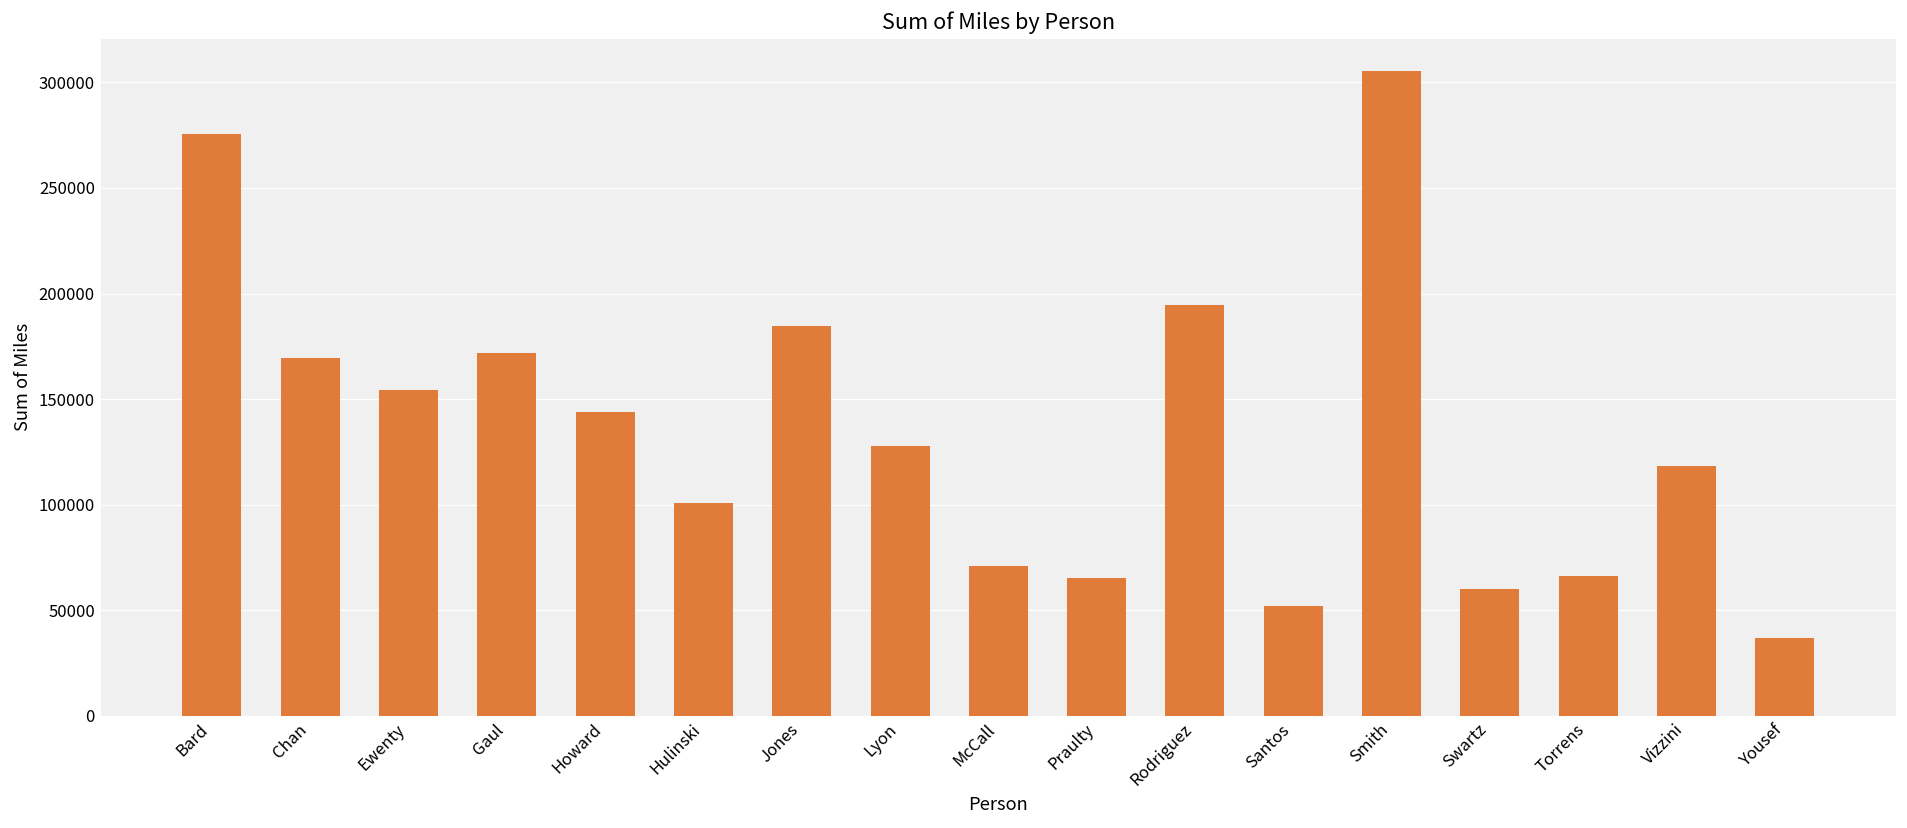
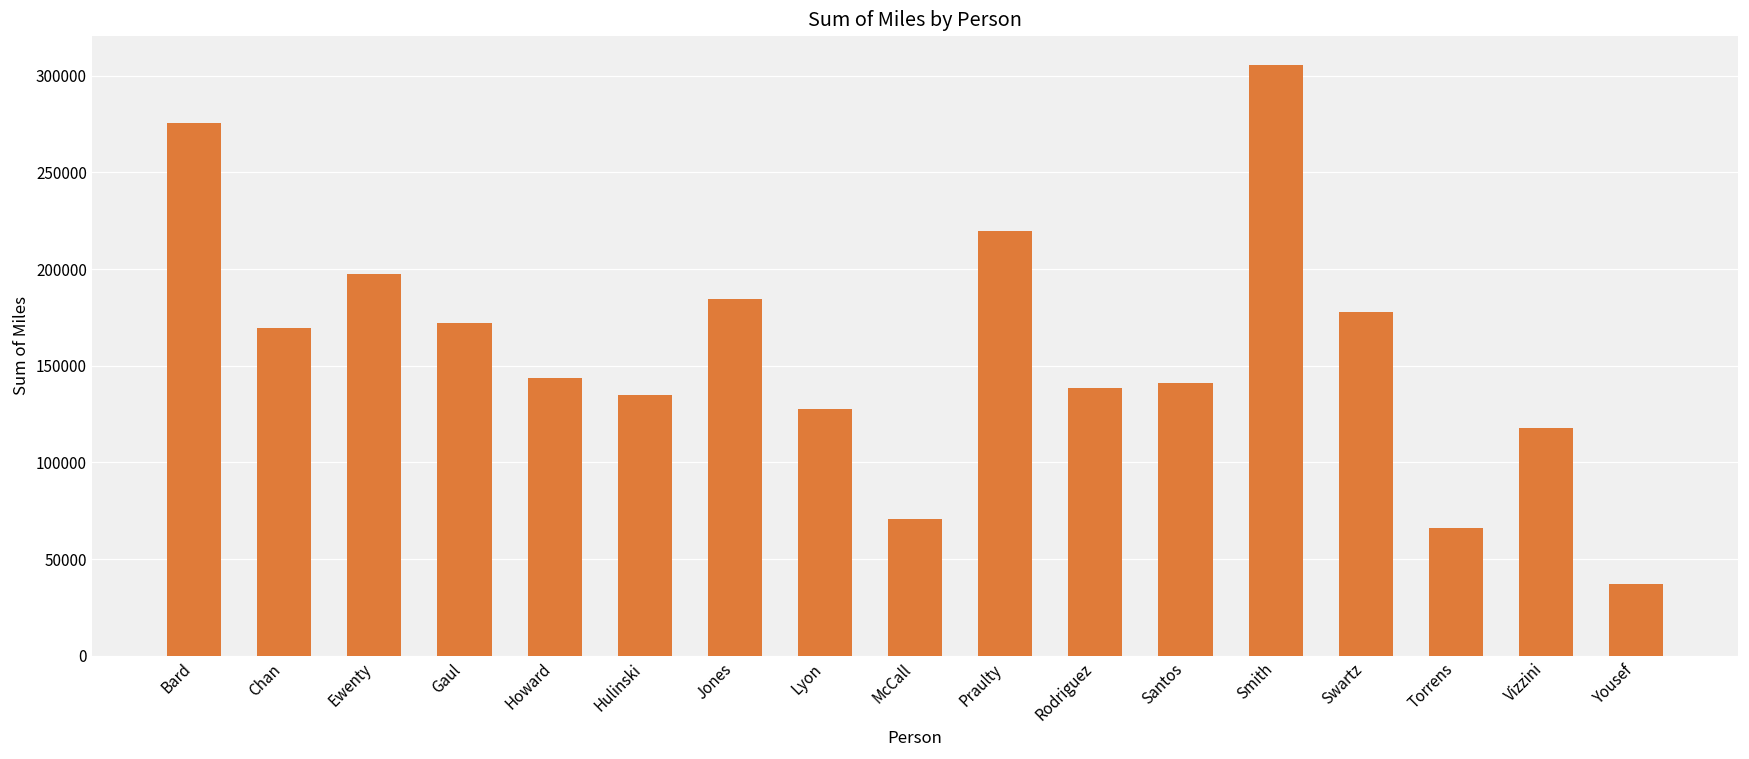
Ewenty: 154000 -> 197000
Hulinski: 101000 -> 135000
Praulty: 65000 -> 220000
Rodriguez: 194000 -> 139000
Santos: 52000 -> 141000
Swartz: 60000 -> 178000
